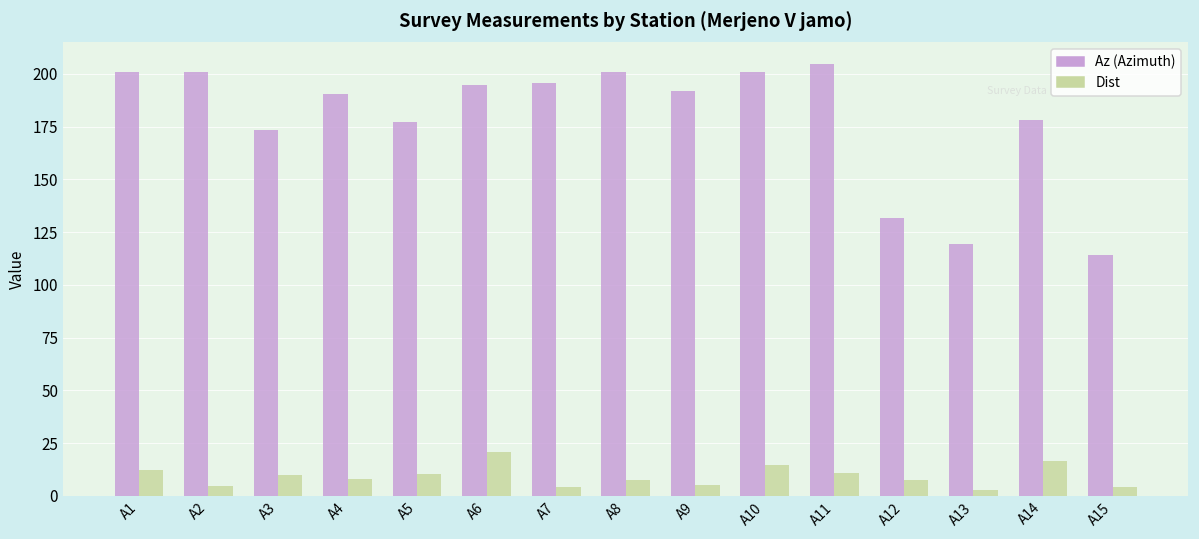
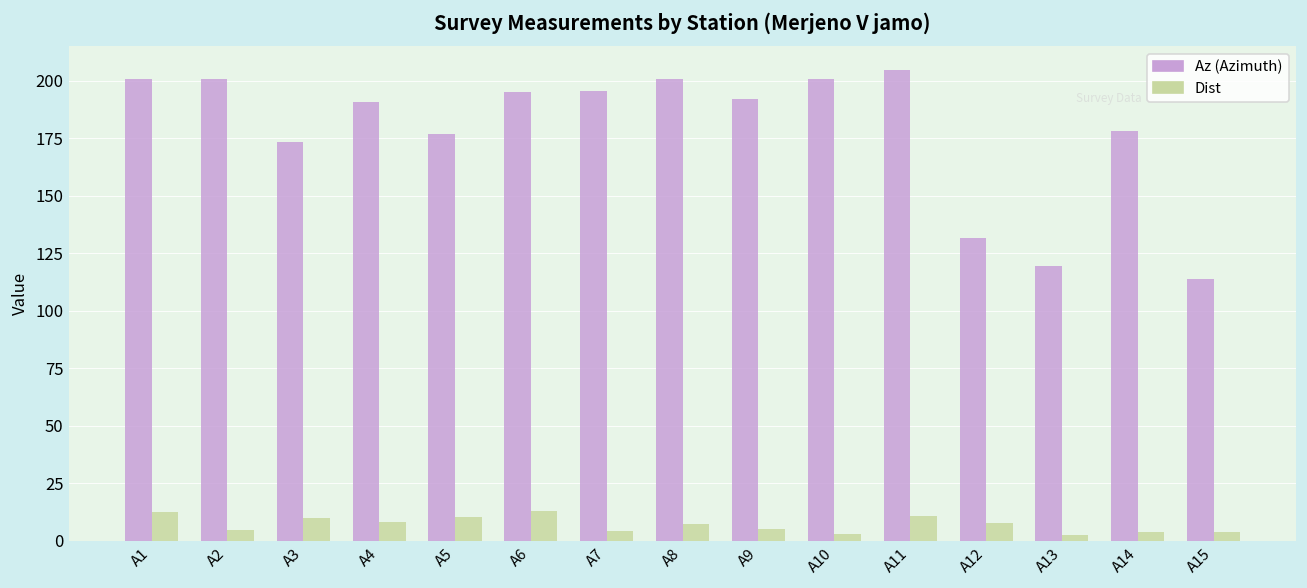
Dist, A6: 21 -> 13
Dist, A10: 15 -> 3
Dist, A14: 16 -> 4
